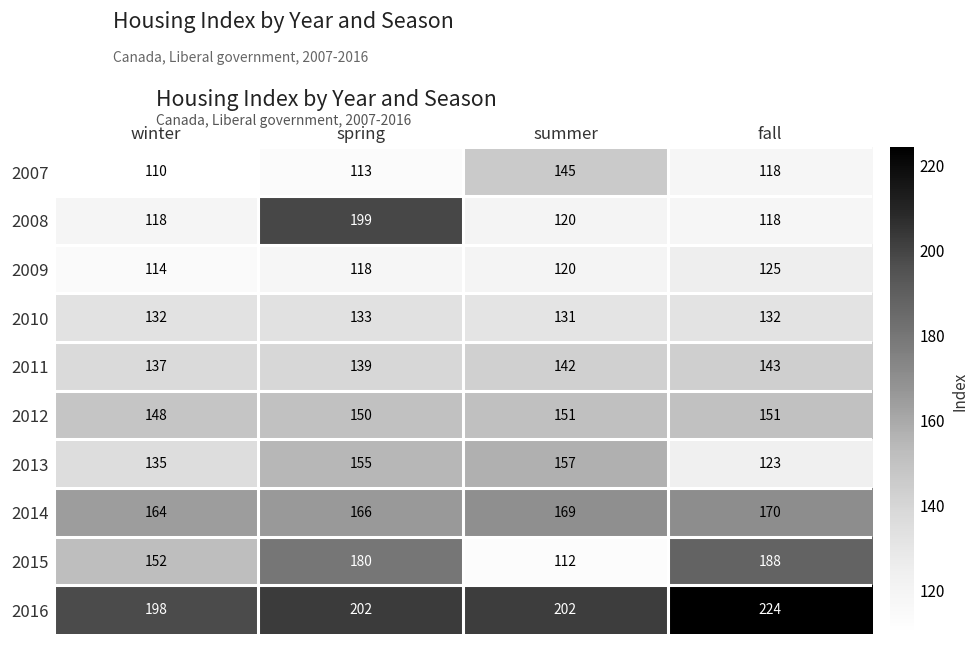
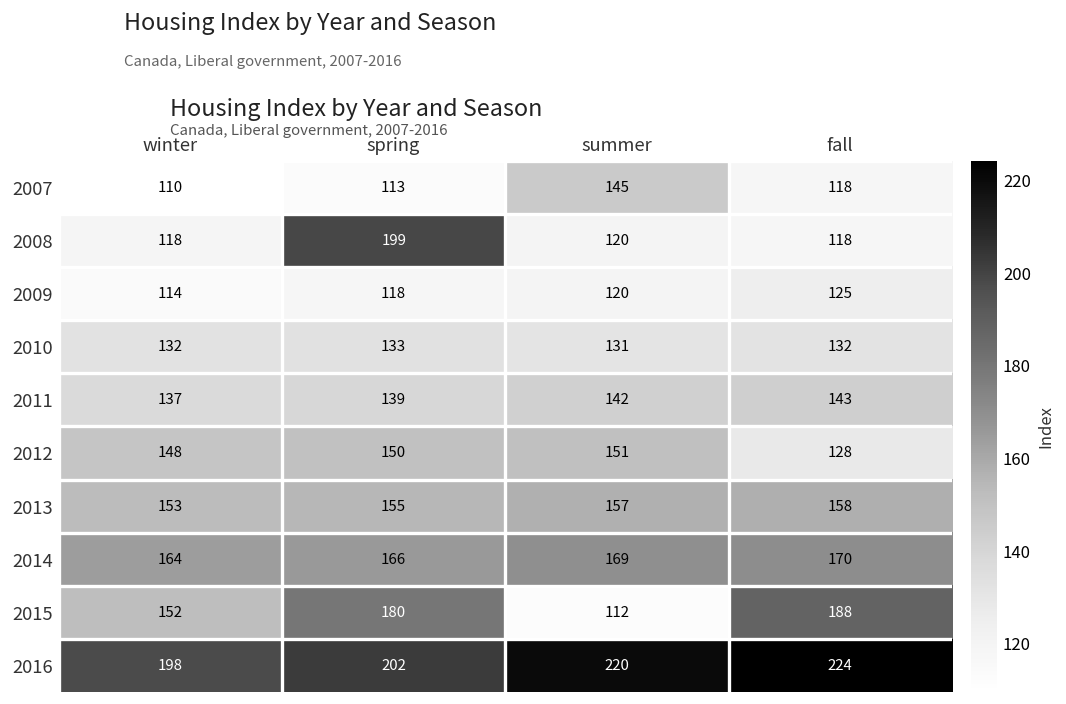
2012, fall: 151 -> 128
2013, winter: 135 -> 153
2013, fall: 123 -> 158
2016, summer: 202 -> 220
